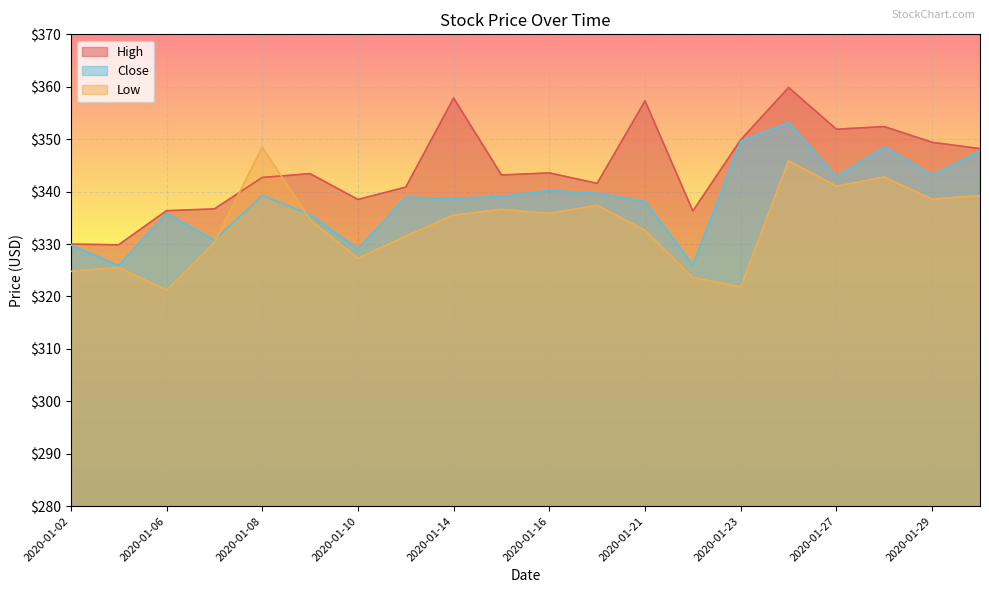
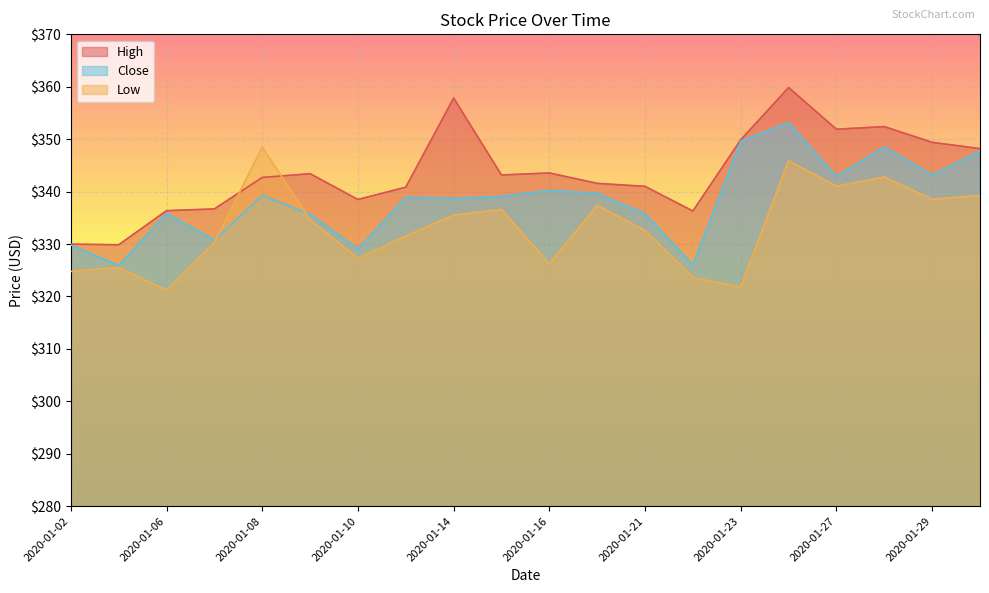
Low, 2020-01-16: $336 -> $326
High, 2020-01-21: $357 -> $341
Close, 2020-01-21: $338 -> $336
